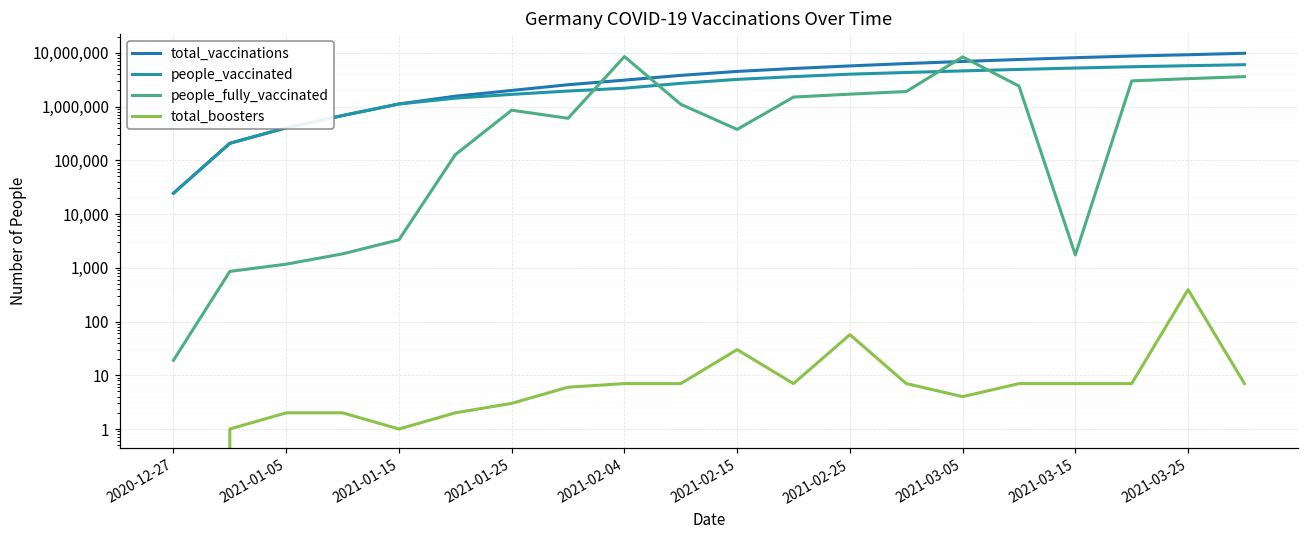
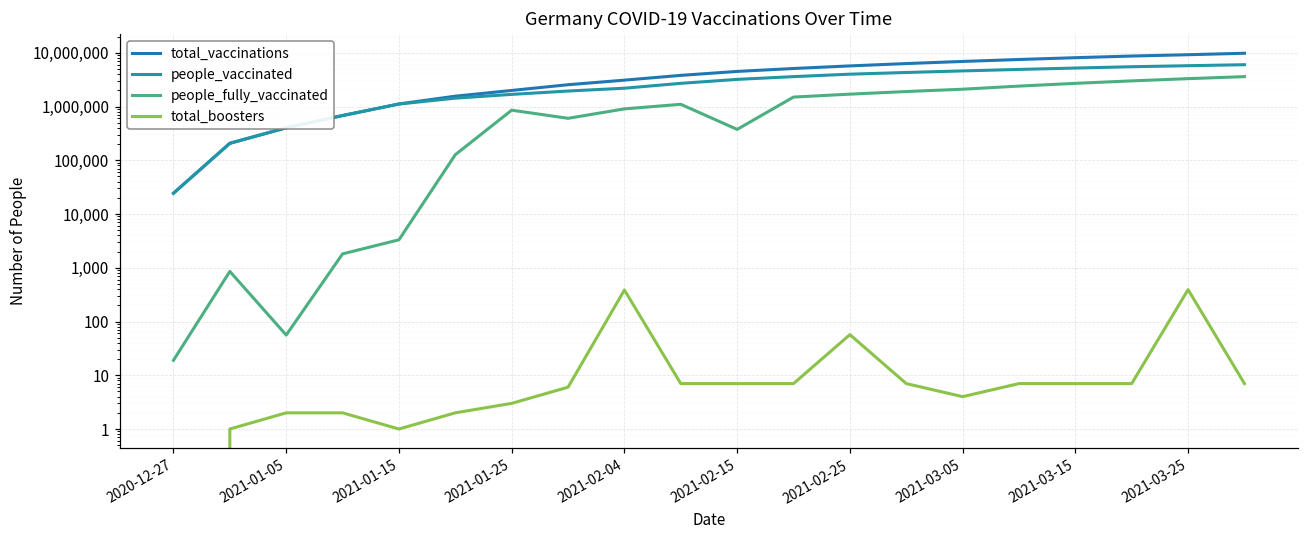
people_fully_vaccinated, 2021-01-05: 1,200 -> 60
people_fully_vaccinated, 2021-02-04: 8,000,000 -> 900,000
total_boosters, 2021-02-04: 7 -> 400
total_boosters, 2021-02-15: 30 -> 7
people_fully_vaccinated, 2021-03-05: 8,000,000 -> 2,100,000
people_fully_vaccinated, 2021-03-15: 1,700 -> 3,000,000
